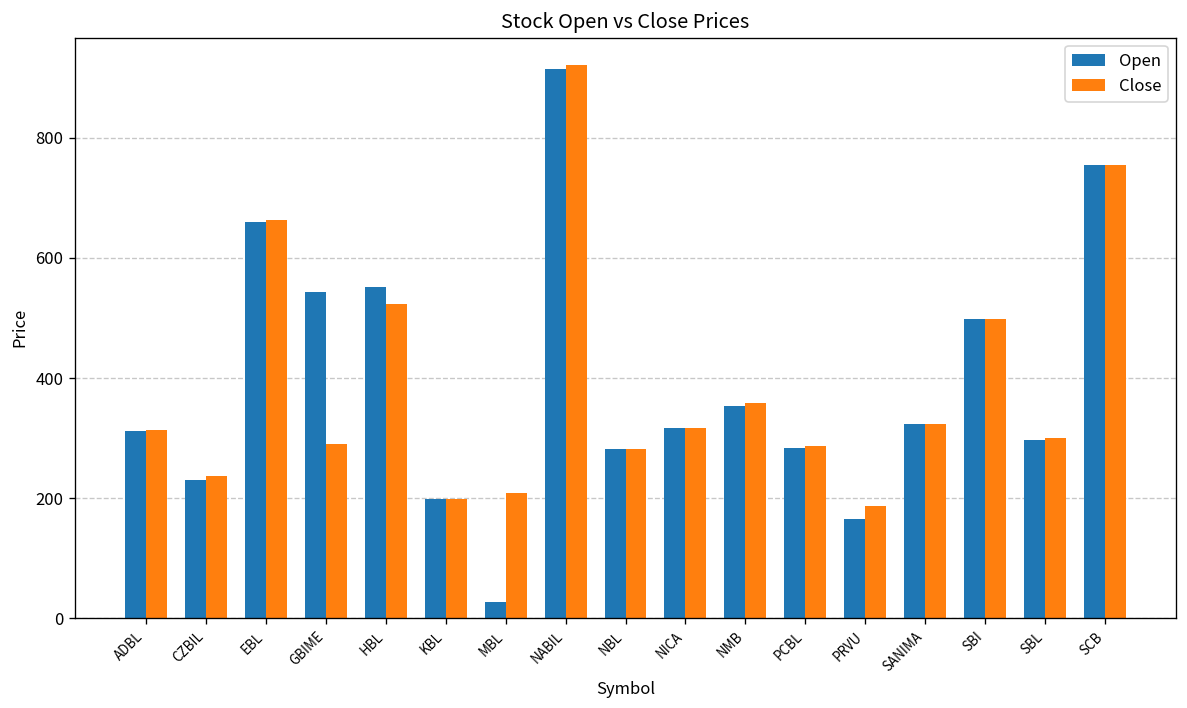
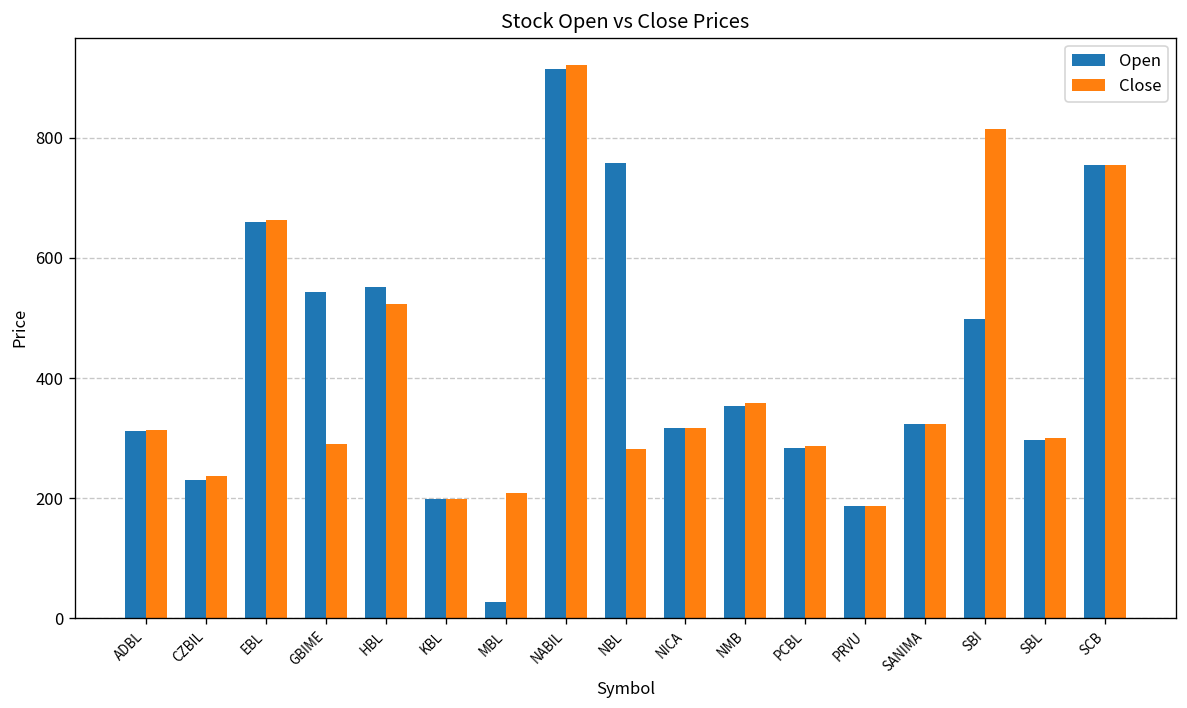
Open, NBL: 280 -> 760
Open, PRVU: 160 -> 190
Close, SBI: 500 -> 820
